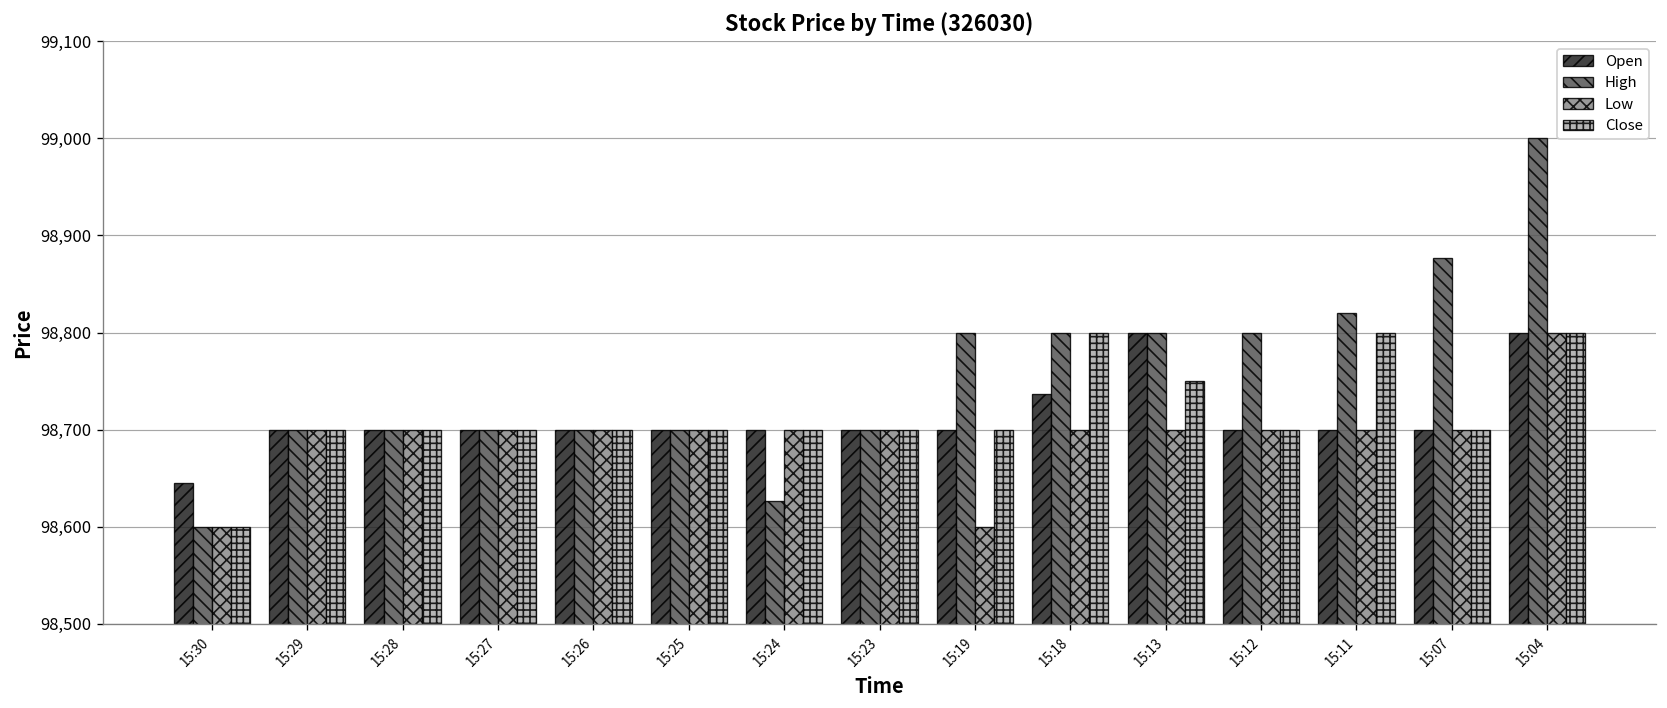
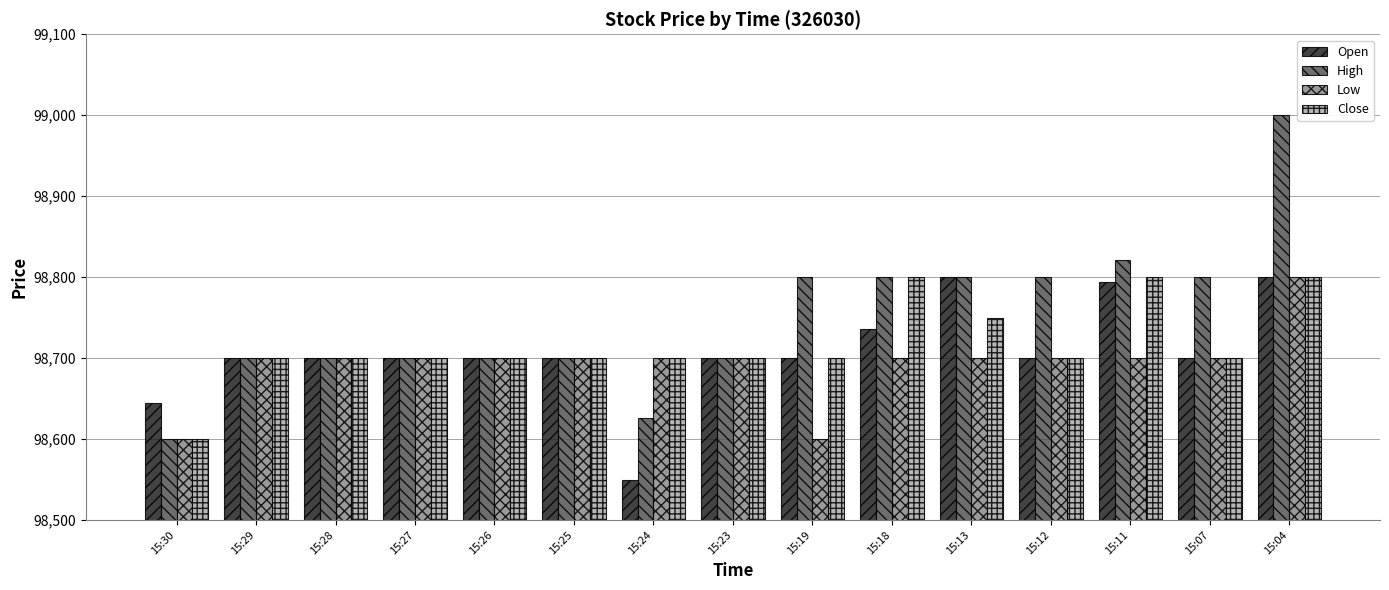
Open, 15:24: 98,700 -> 98,550
Open, 15:11: 98,700 -> 98,790
High, 15:07: 98,880 -> 98,800
